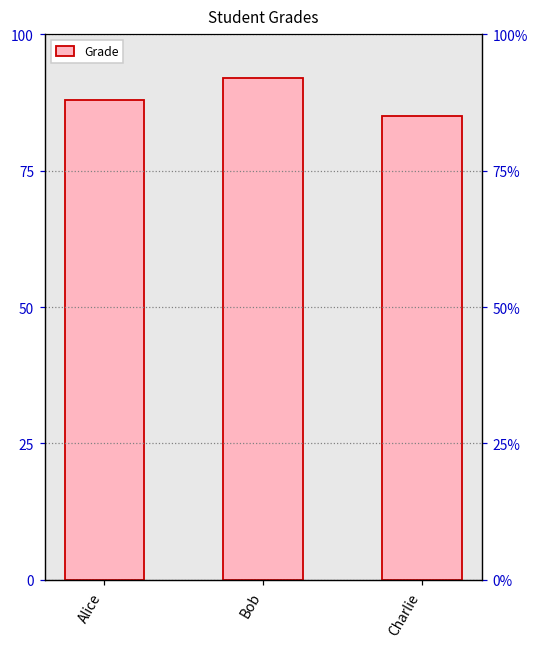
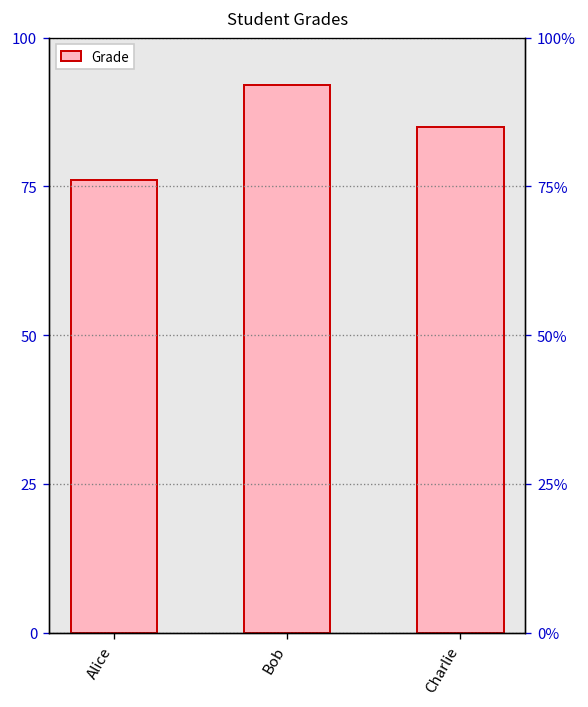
Alice: 88 -> 76
